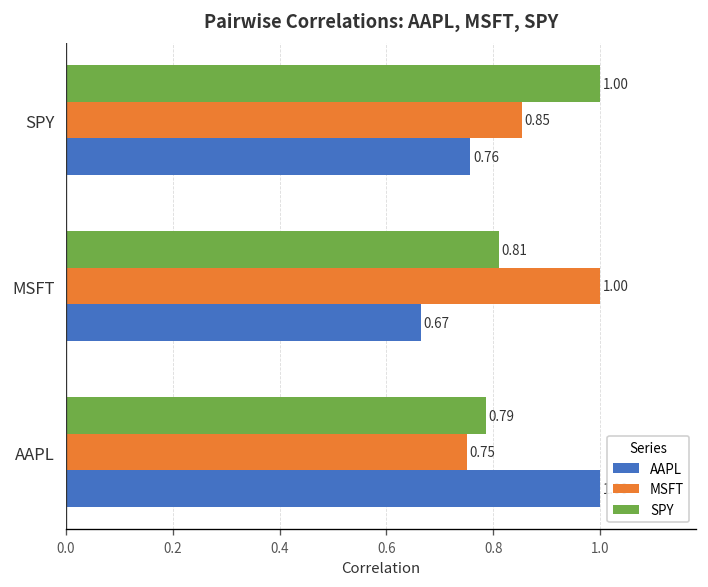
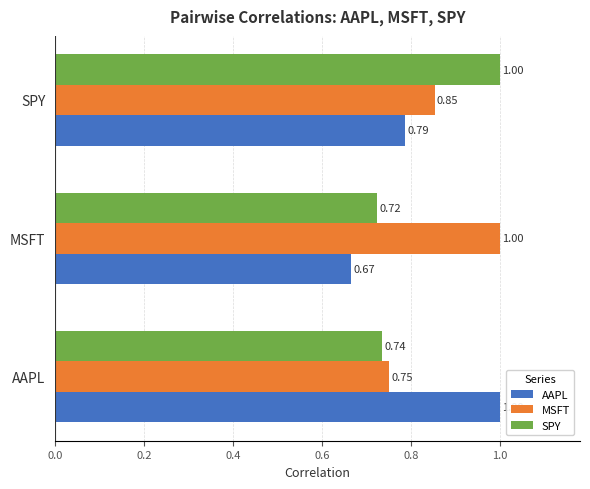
AAPL, SPY: 0.76 -> 0.79
SPY, MSFT: 0.81 -> 0.72
SPY, AAPL: 0.79 -> 0.74
